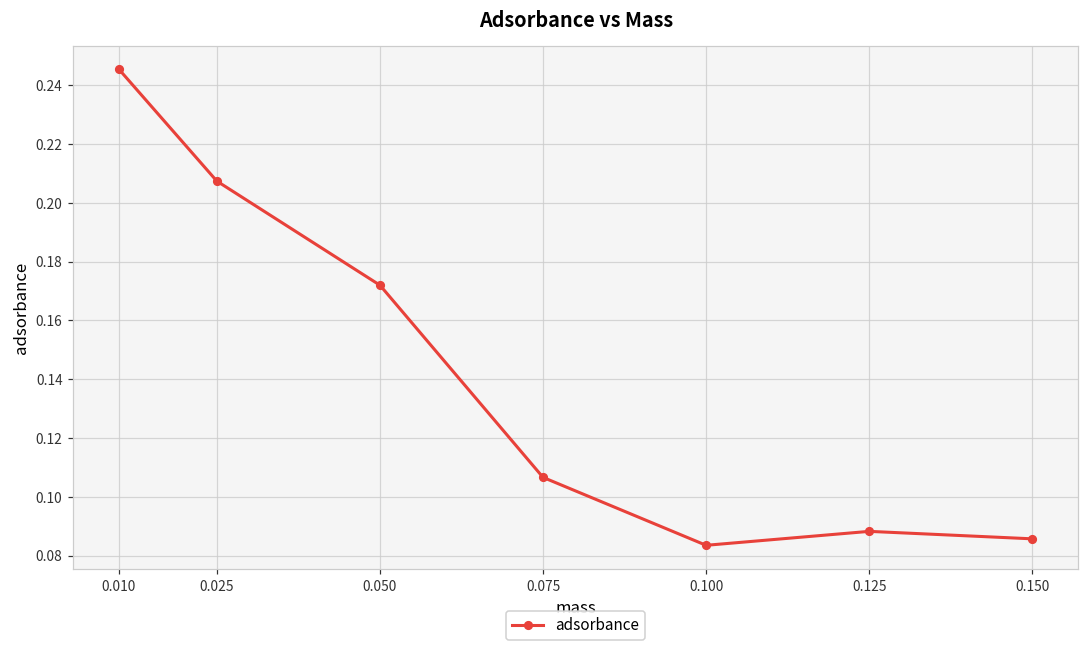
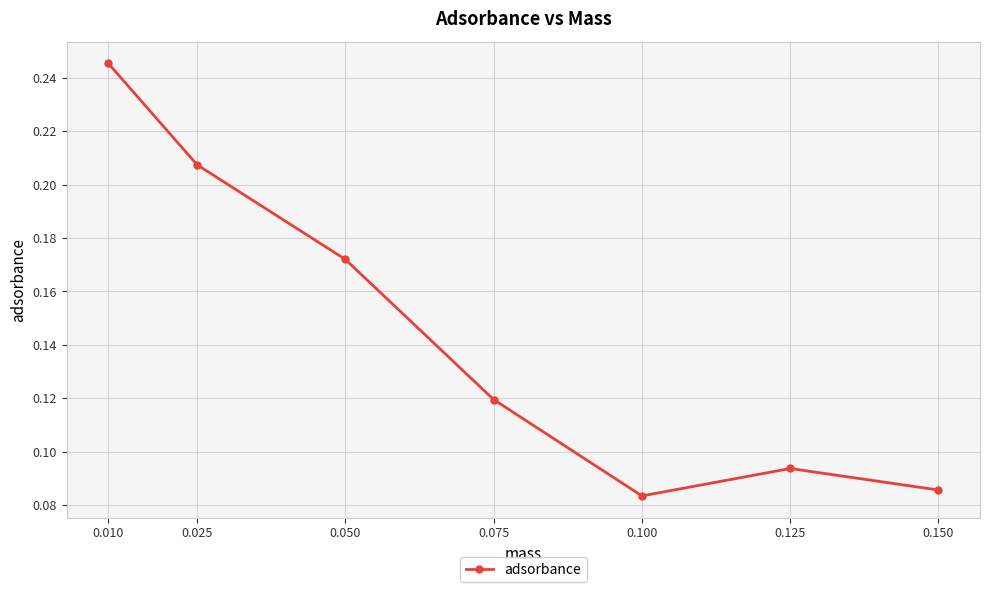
0.075: 0.107 -> 0.120
0.125: 0.088 -> 0.094
